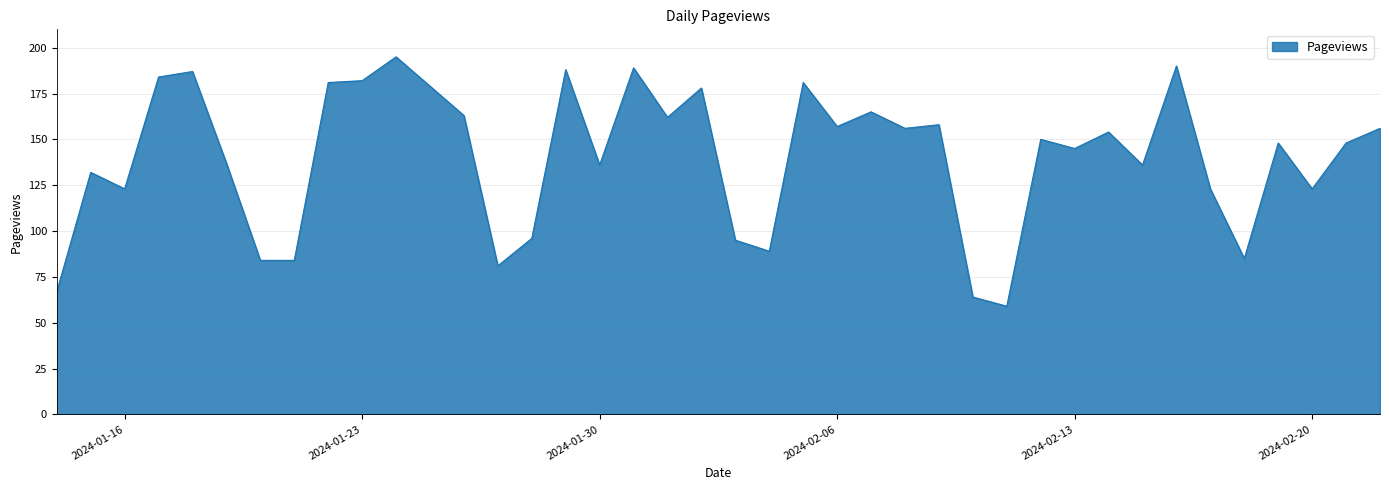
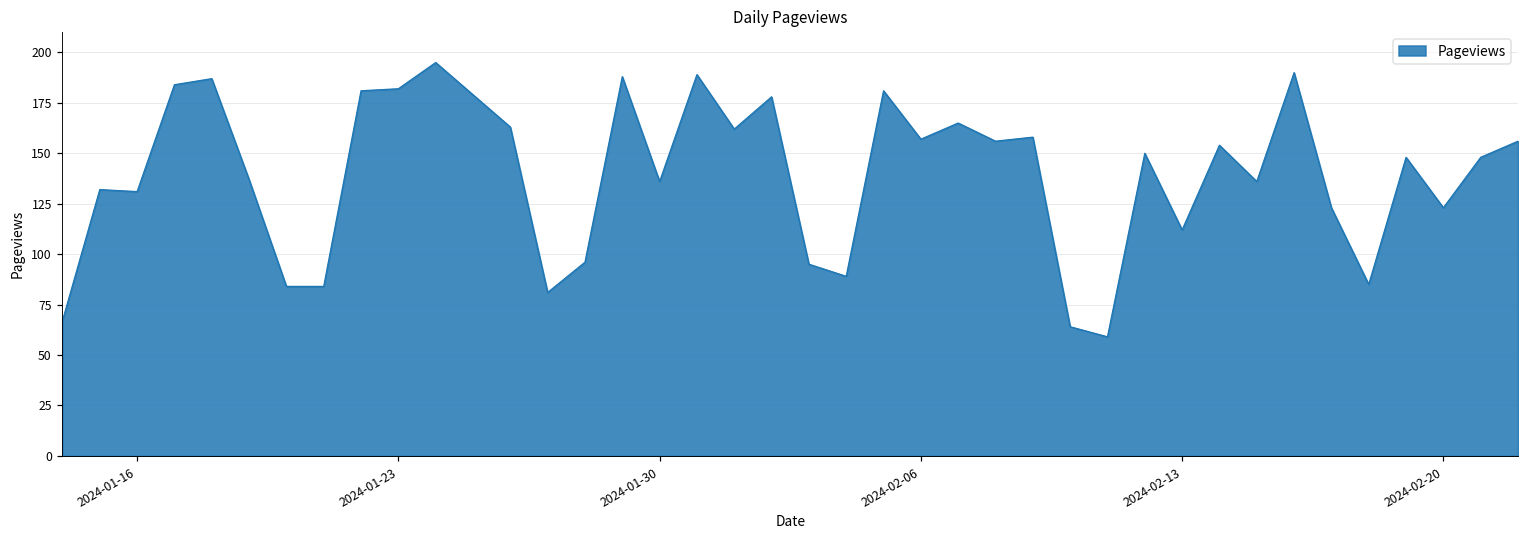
2024-01-16: 123 -> 131
2024-02-13: 145 -> 112
